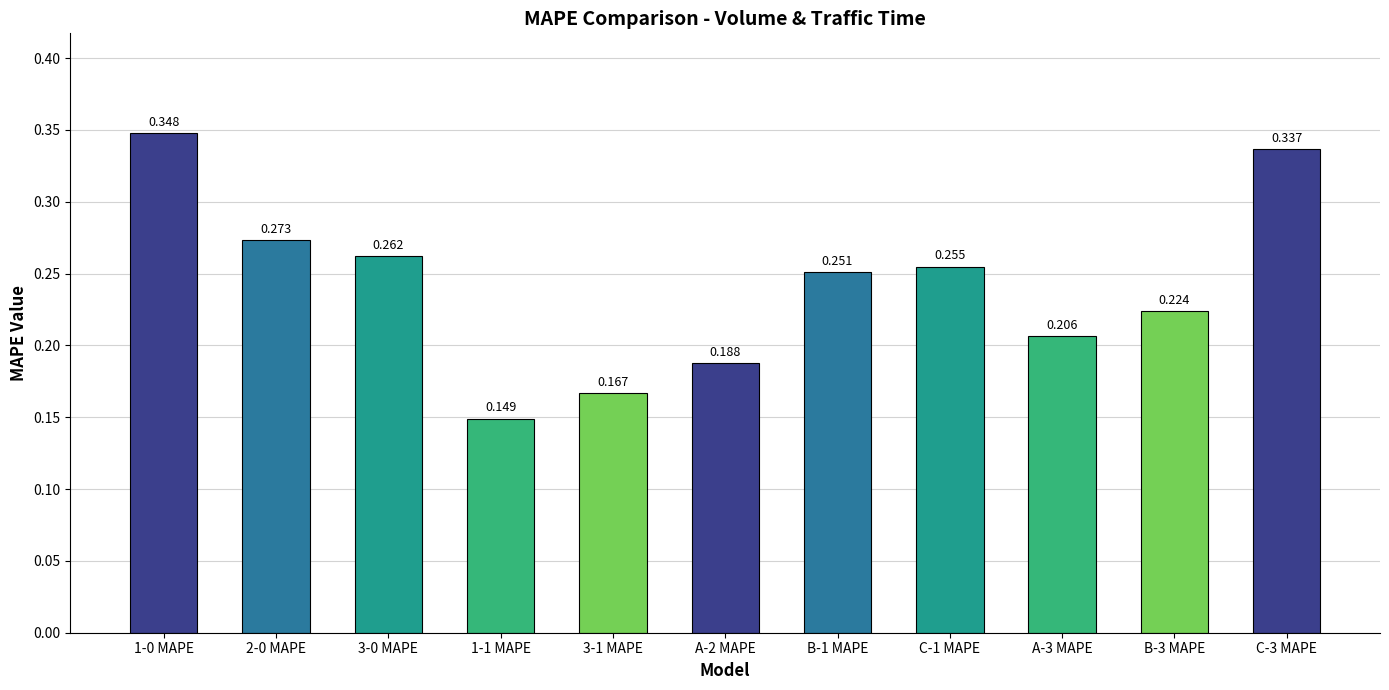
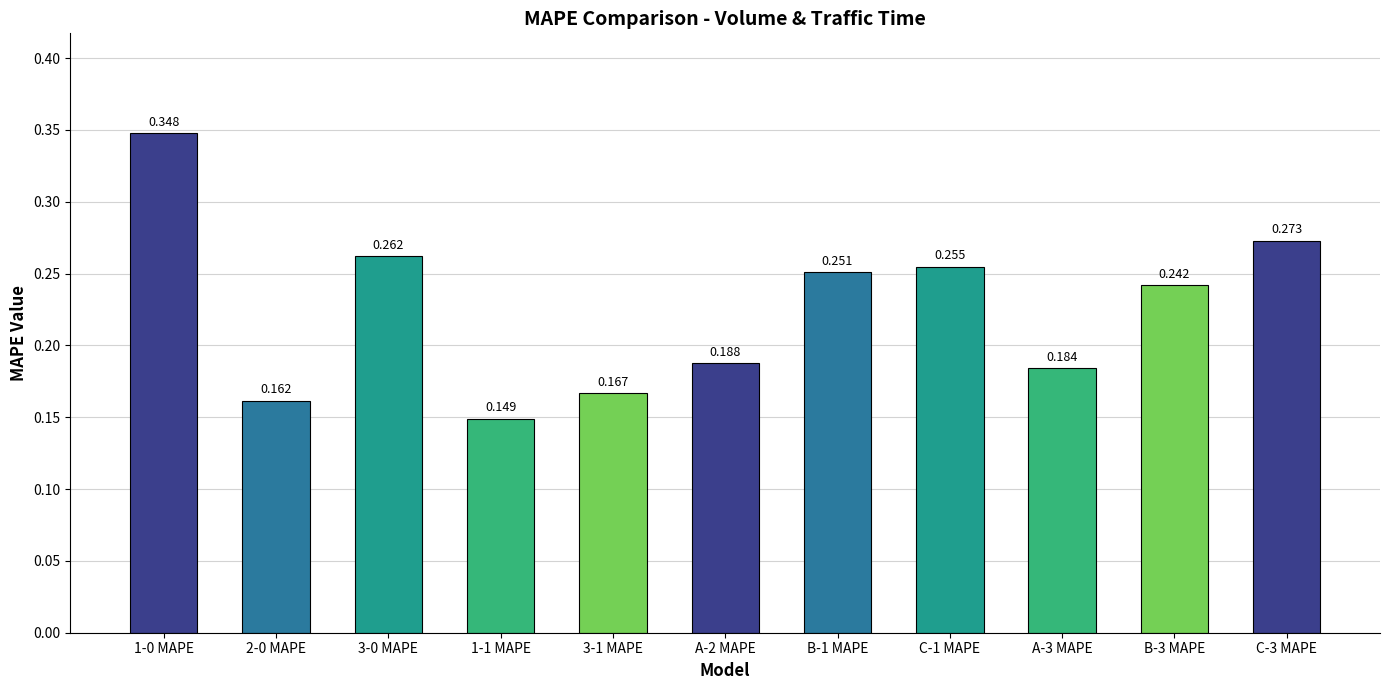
2-0 MAPE: 0.273 -> 0.162
A-3 MAPE: 0.206 -> 0.184
B-3 MAPE: 0.224 -> 0.242
C-3 MAPE: 0.337 -> 0.273
